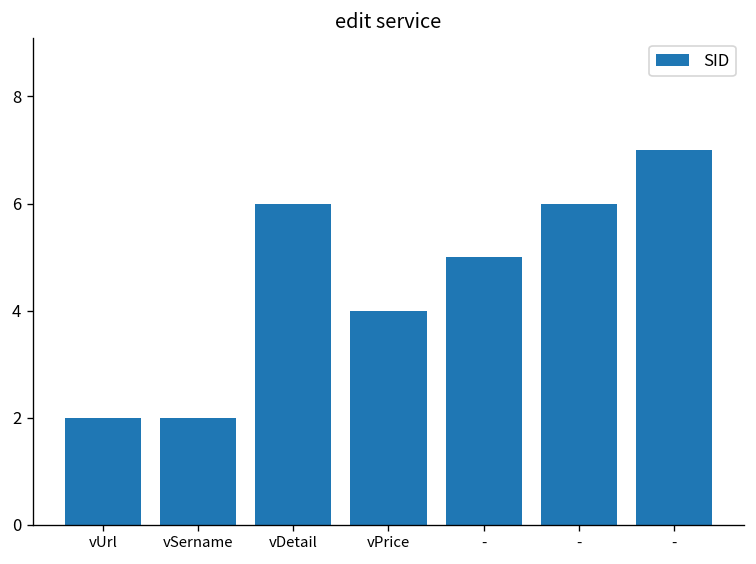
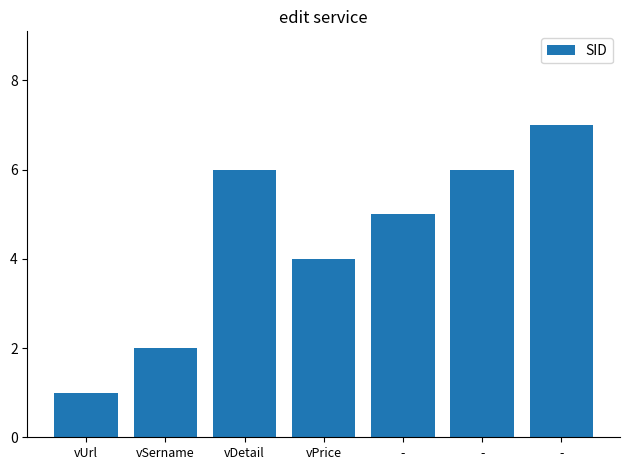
vUrl: 2 -> 1
